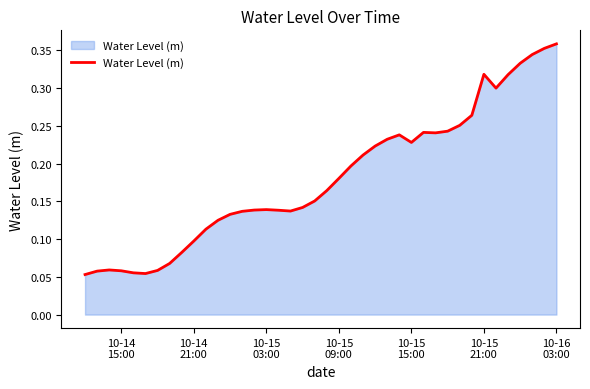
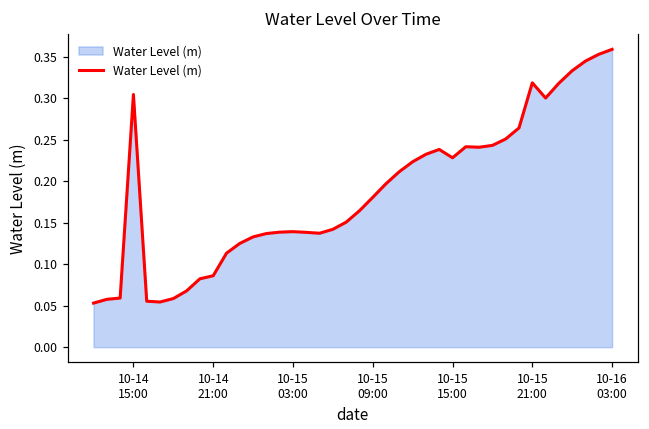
10-14 15:00: 0.06 -> 0.30
10-14 21:00: 0.10 -> 0.09
